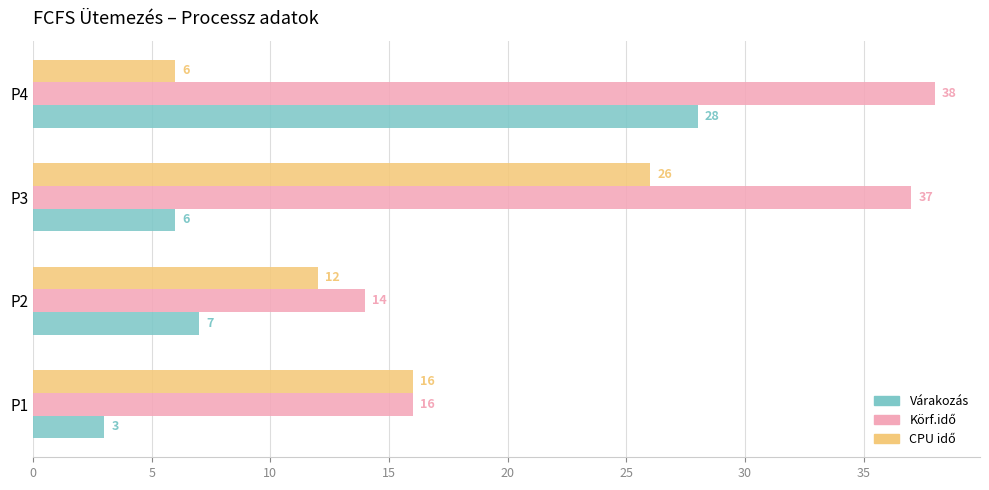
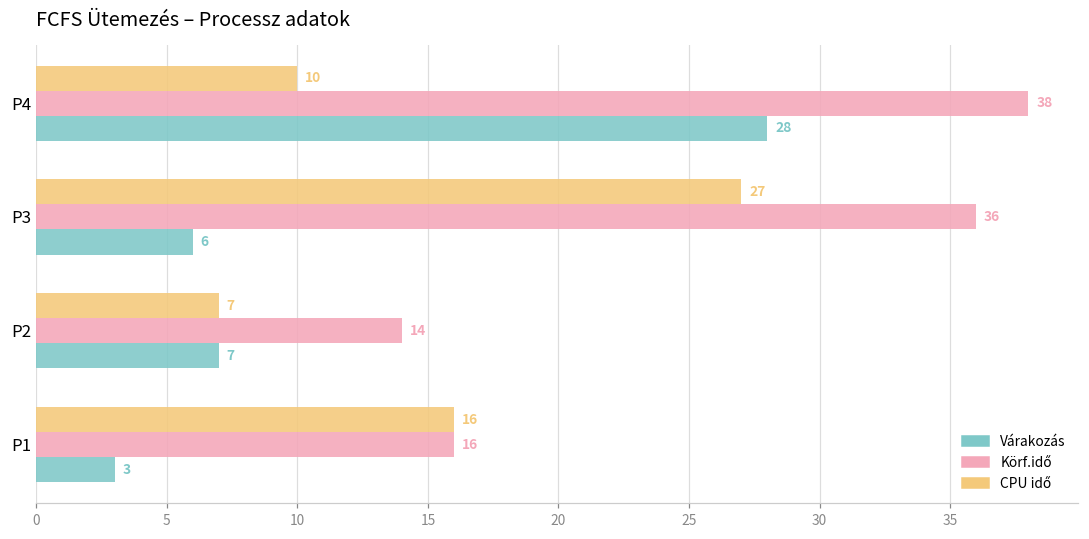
CPU idő, P4: 6 -> 10
CPU idő, P3: 26 -> 27
Körf.idő, P3: 37 -> 36
CPU idő, P2: 12 -> 7
